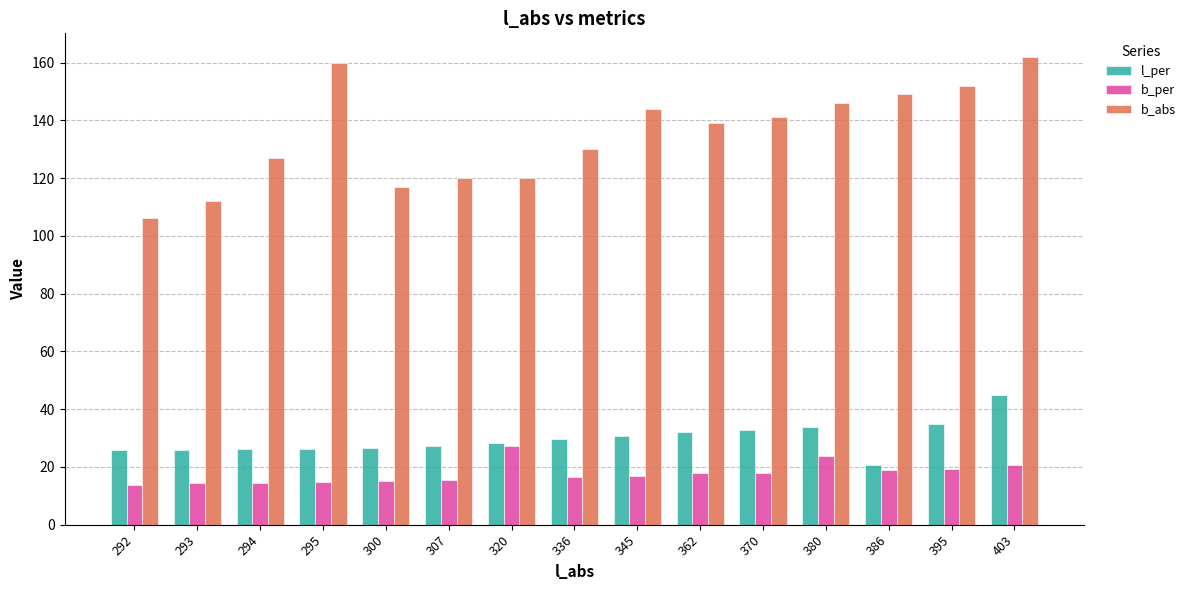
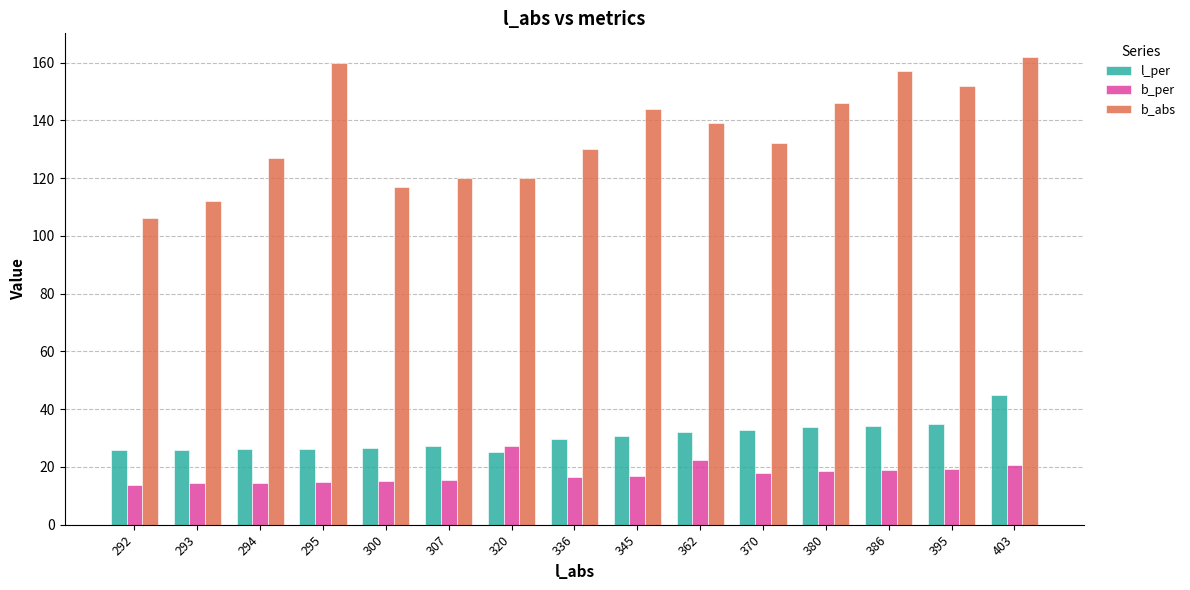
l_per, 320: 28 -> 25
b_per, 362: 18 -> 23
b_abs, 370: 141 -> 132
b_per, 380: 24 -> 19
l_per, 386: 21 -> 34
b_abs, 386: 149 -> 157
